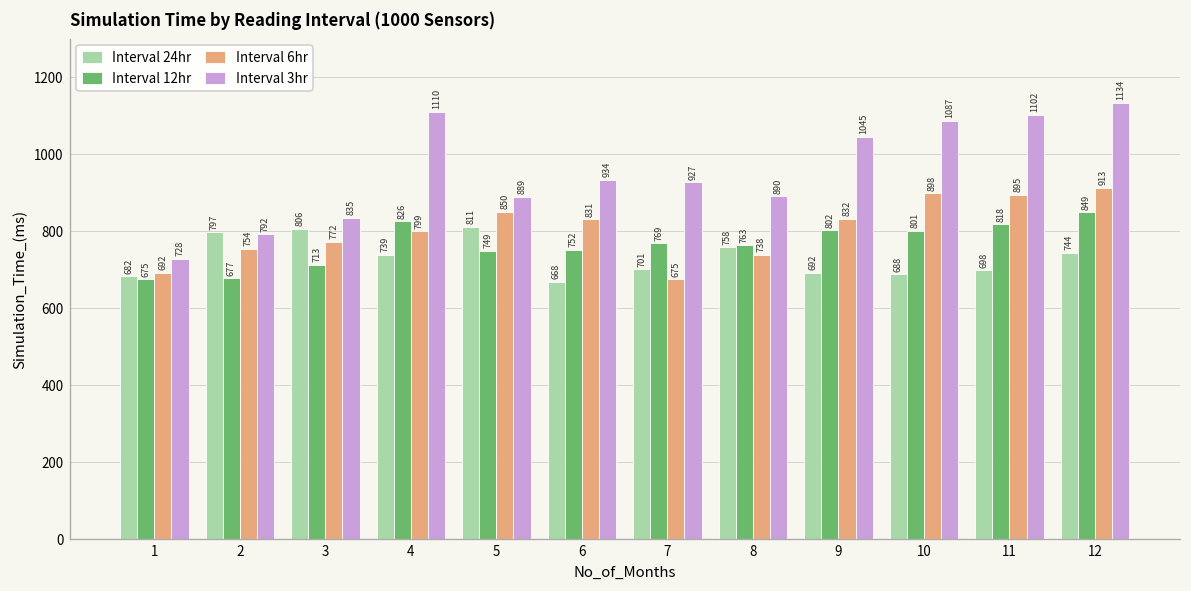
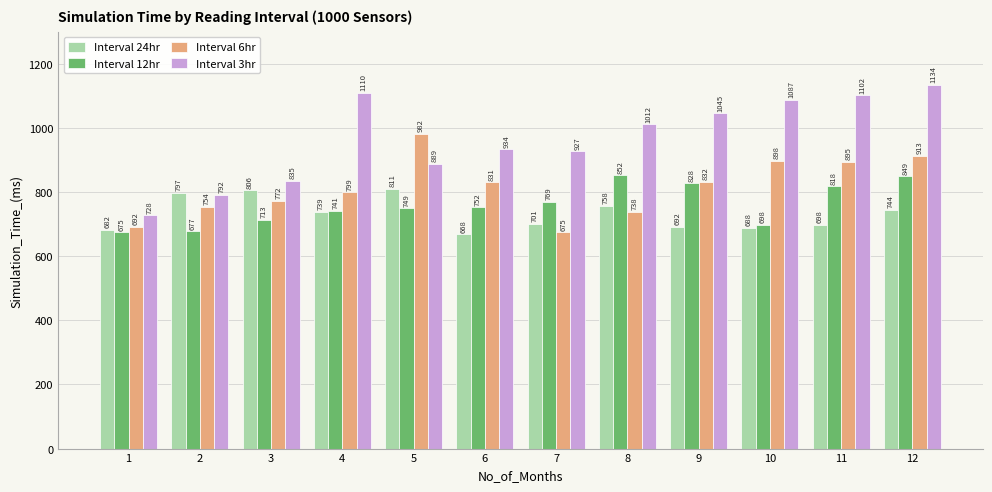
Interval 12hr, 4: 826 -> 741
Interval 6hr, 5: 850 -> 982
Interval 12hr, 8: 763 -> 852
Interval 3hr, 8: 890 -> 1012
Interval 12hr, 9: 802 -> 828
Interval 12hr, 10: 801 -> 698
